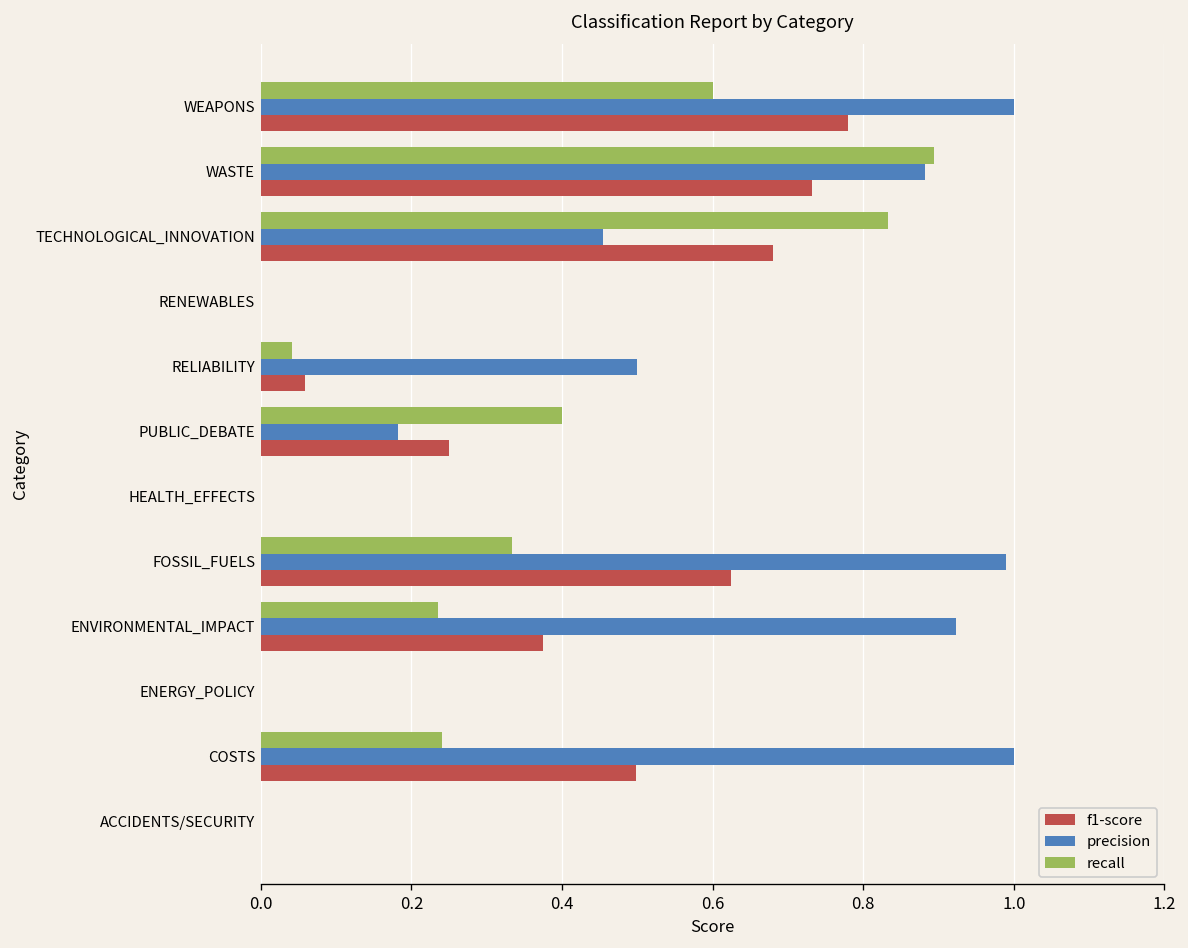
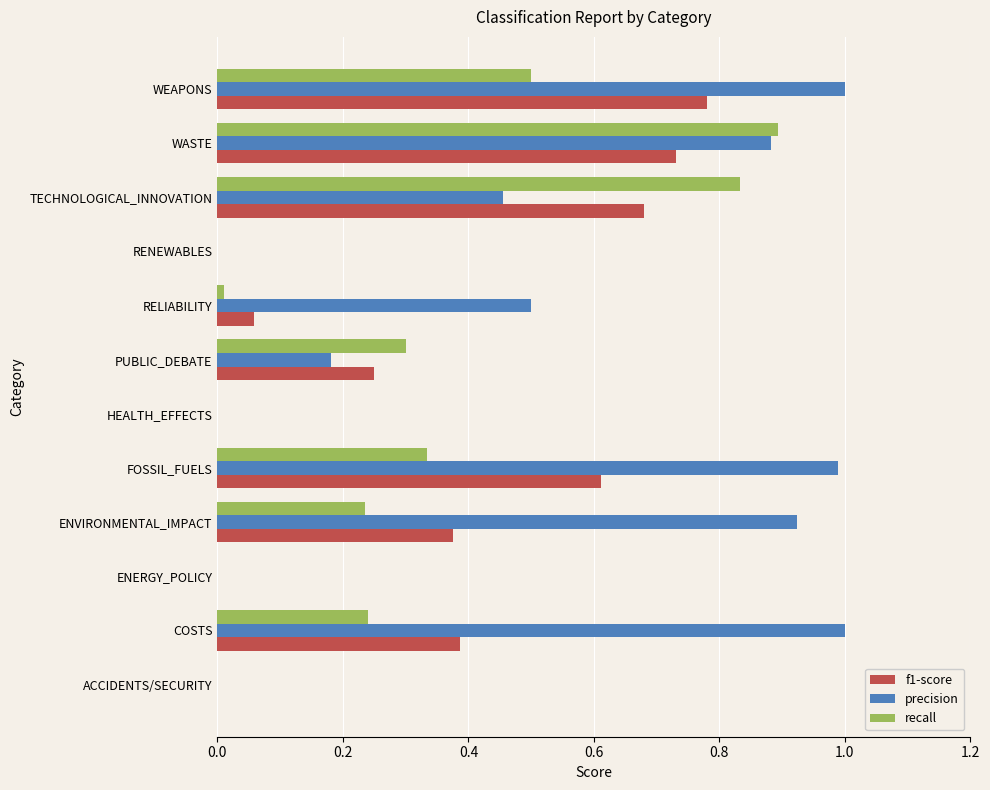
recall, WEAPONS: 0.6 -> 0.5
recall, RELIABILITY: 0.04 -> 0.01
recall, PUBLIC_DEBATE: 0.4 -> 0.3
f1-score, FOSSIL_FUELS: 0.62 -> 0.61
f1-score, COSTS: 0.50 -> 0.39
